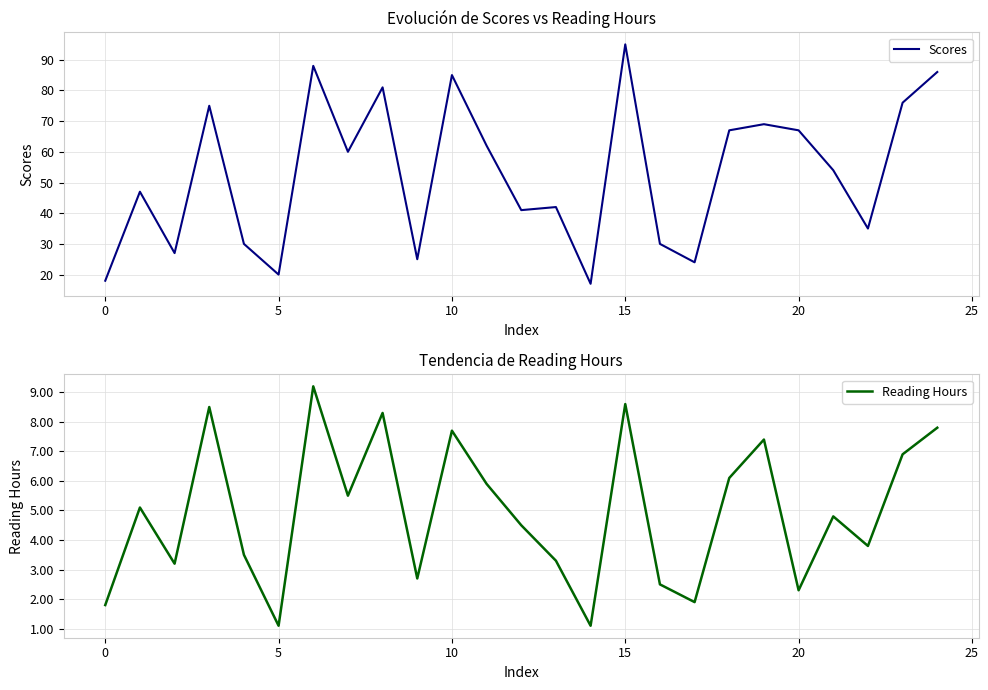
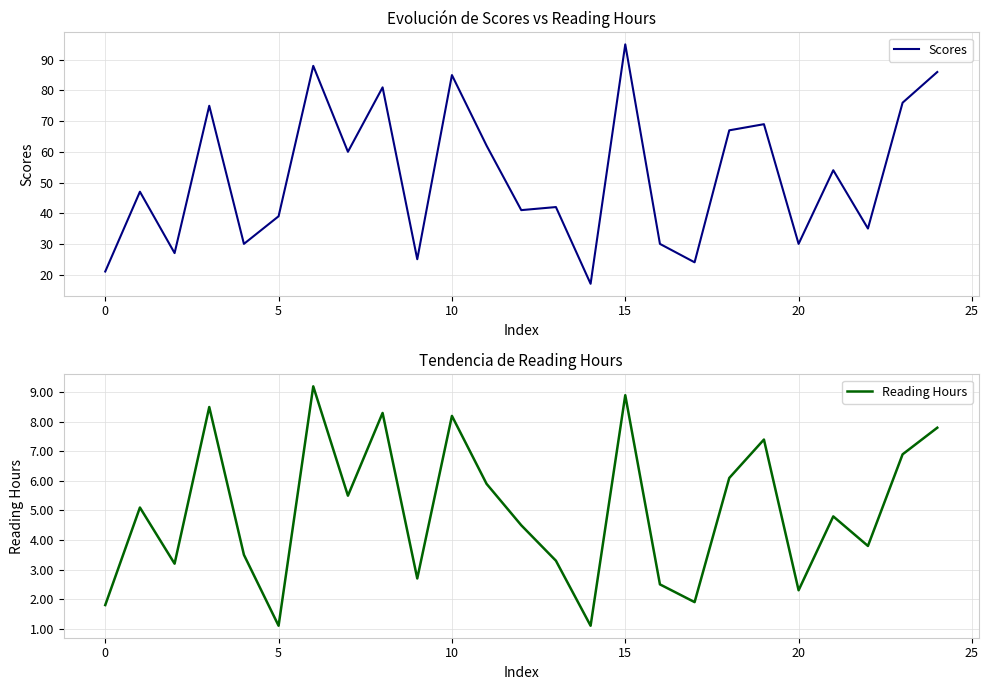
Evolución de Scores vs Reading Hours, 0: 18 -> 21
Evolución de Scores vs Reading Hours, 5: 20 -> 39
Evolución de Scores vs Reading Hours, 20: 67 -> 30
Tendencia de Reading Hours, 10: 7.7 -> 8.2
Tendencia de Reading Hours, 15: 8.6 -> 8.9
